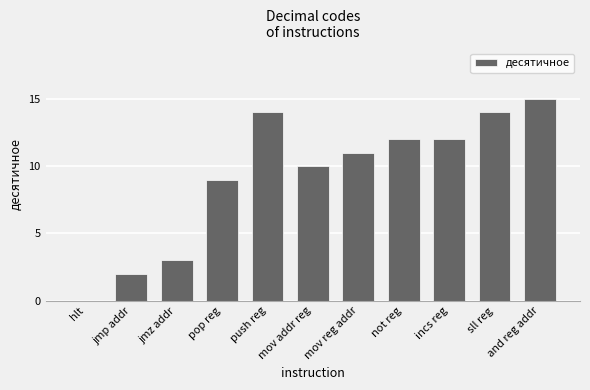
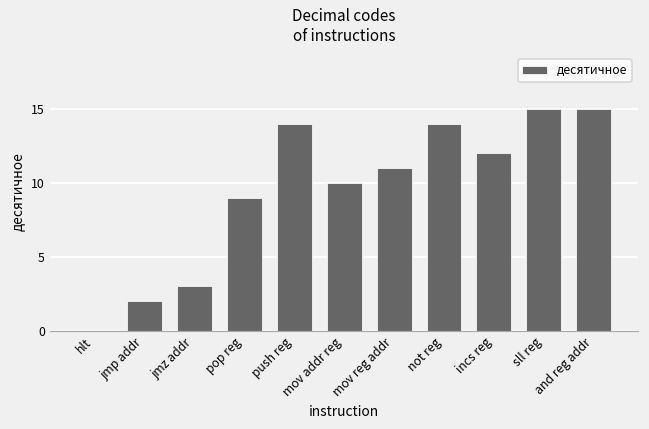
not reg: 12 -> 14
sll reg: 14 -> 15
